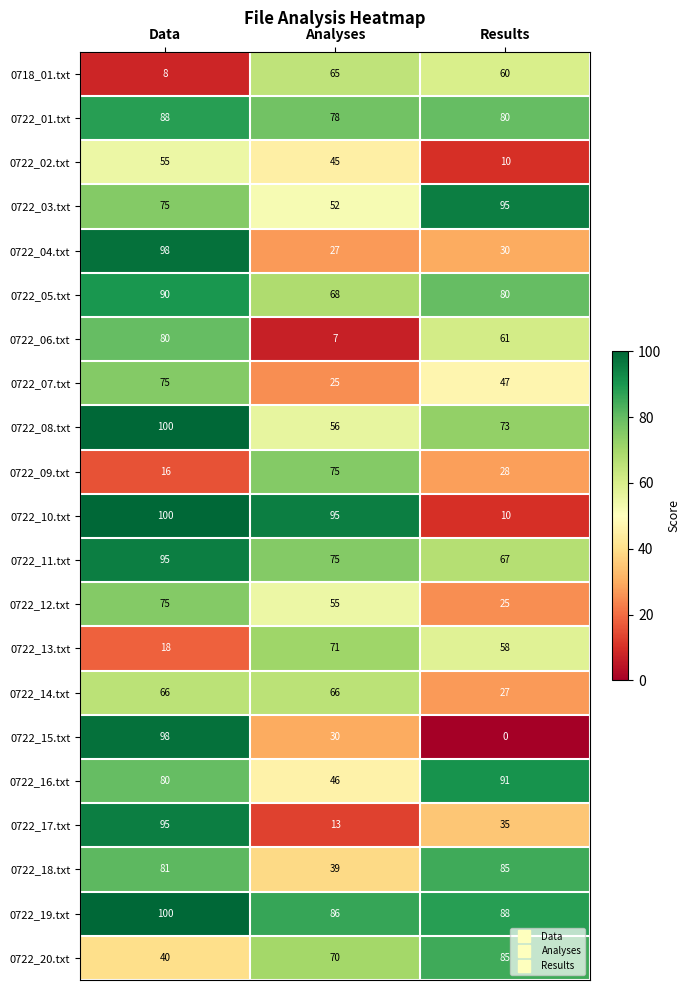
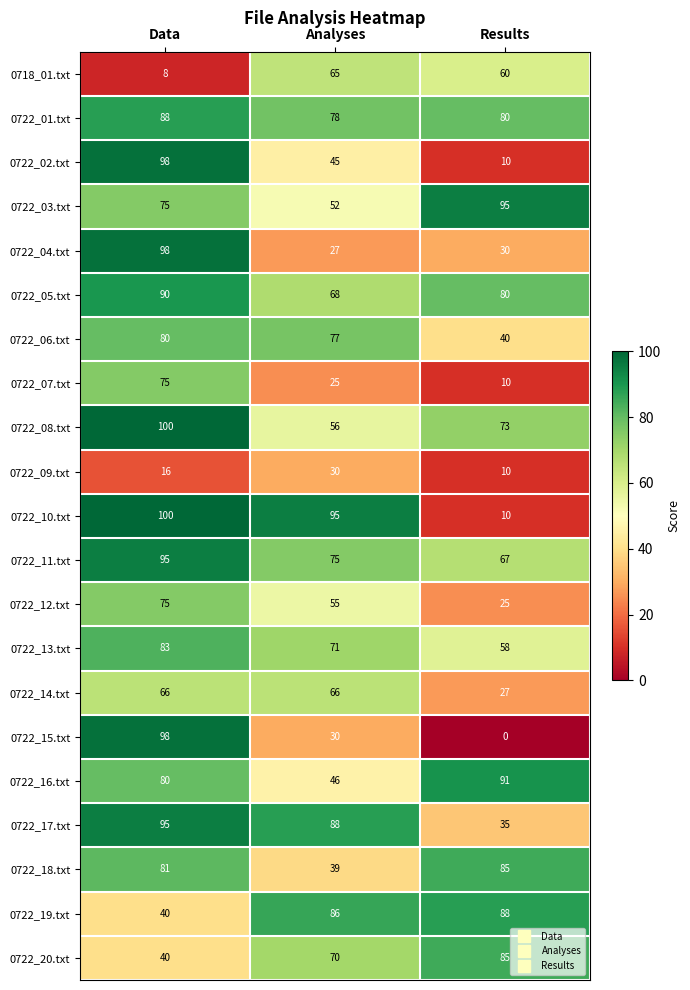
0722_02.txt, Data: 55 -> 98
0722_06.txt, Analyses: 7 -> 77
0722_06.txt, Results: 61 -> 40
0722_07.txt, Results: 47 -> 10
0722_09.txt, Analyses: 75 -> 30
0722_09.txt, Results: 28 -> 10
0722_13.txt, Data: 18 -> 83
0722_17.txt, Analyses: 13 -> 88
0722_19.txt, Data: 100 -> 40
